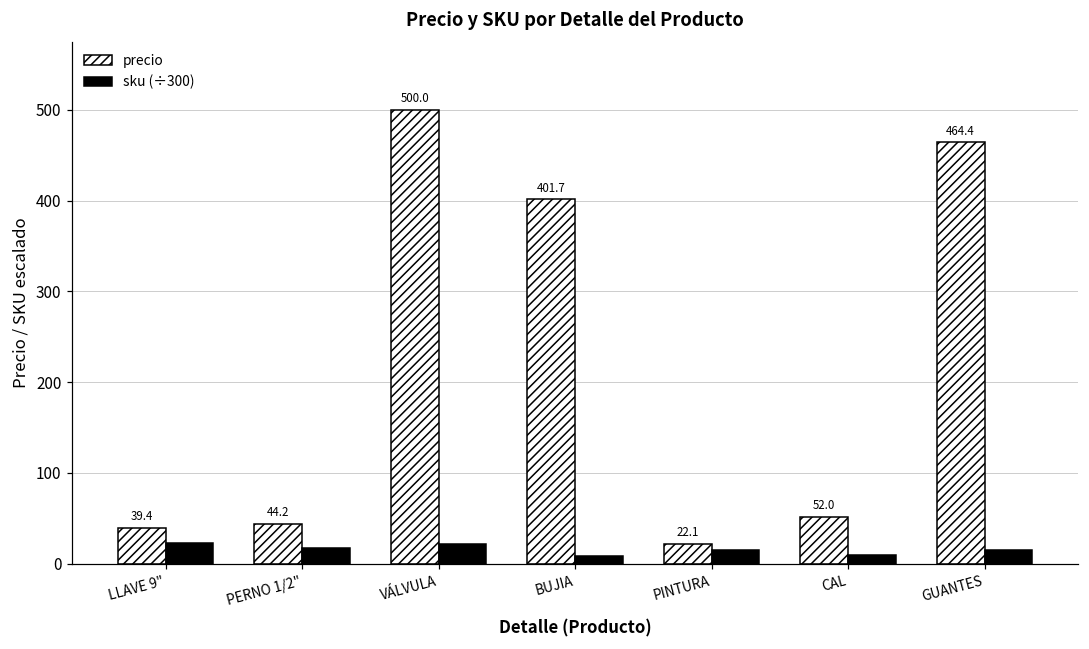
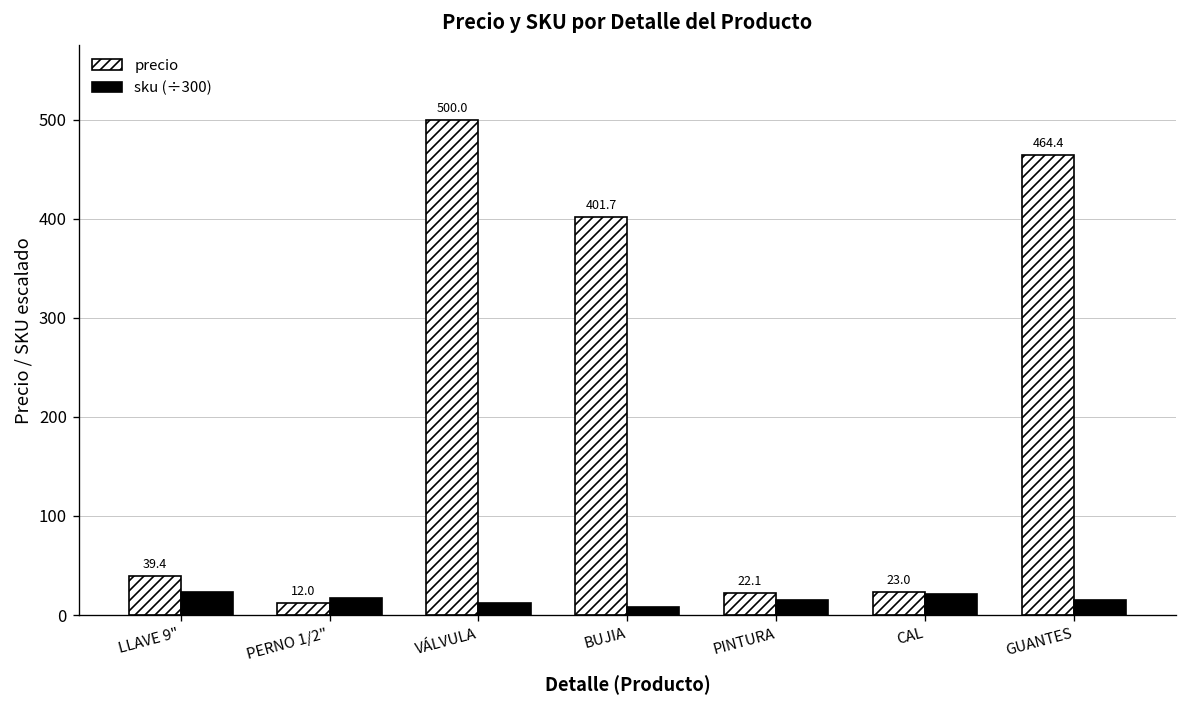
precio, PERNO 1/2": 44.2 -> 12.0
sku (÷300), VÁLVULA: 20 -> 10
precio, CAL: 52.0 -> 23.0
sku (÷300), CAL: 10 -> 20
